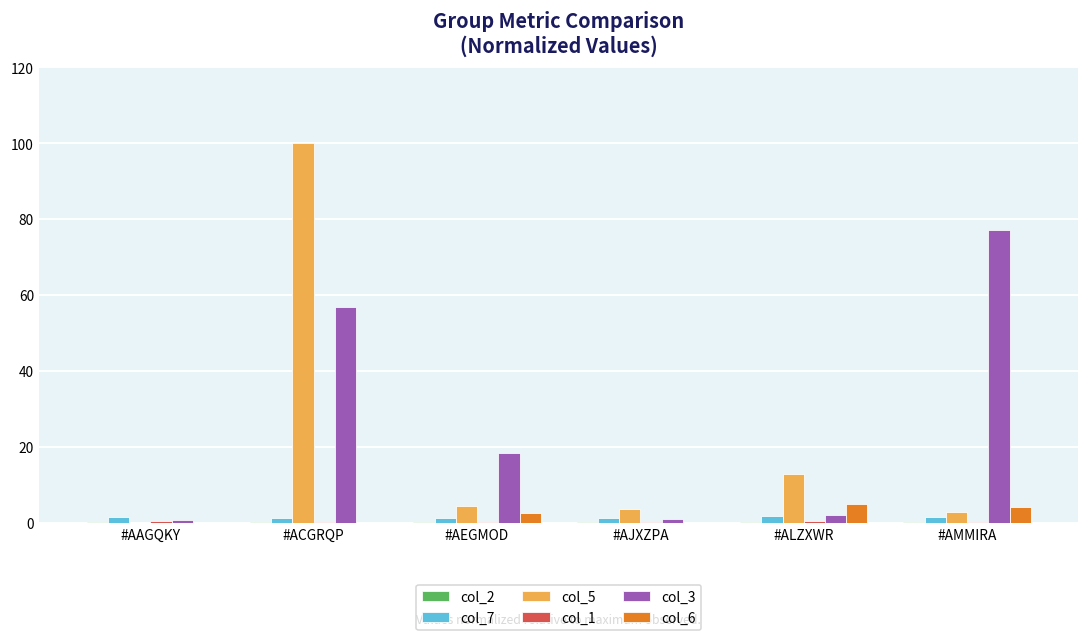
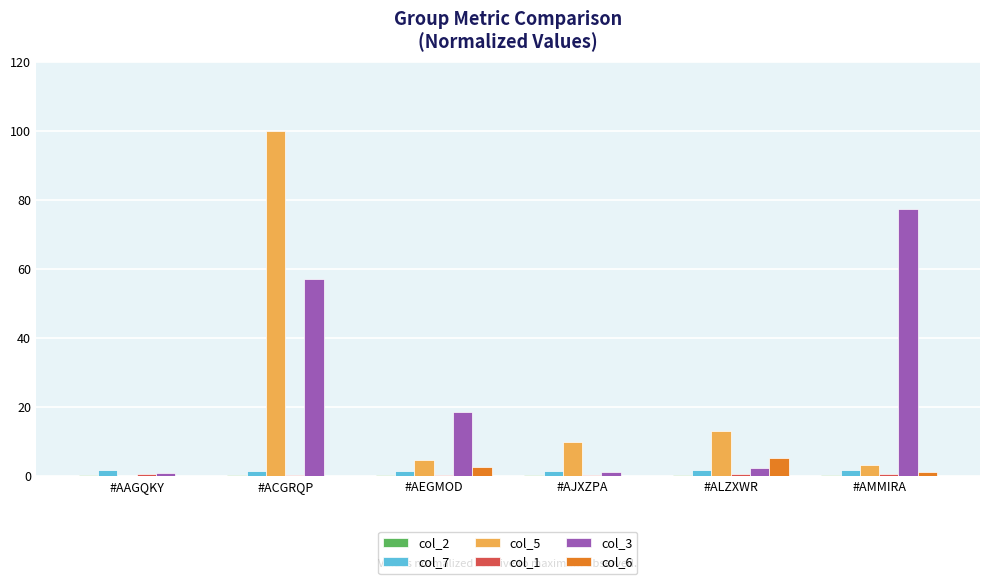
col_5, #AJXZPA: 4 -> 10
col_6, #AMMIRA: 4 -> 1
